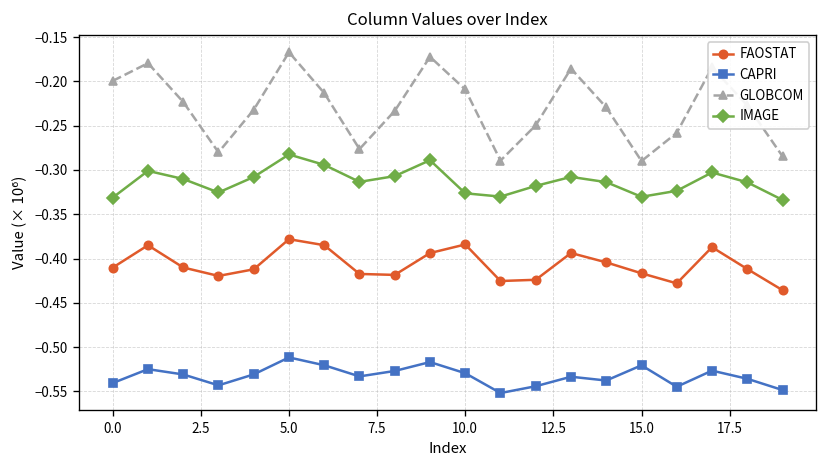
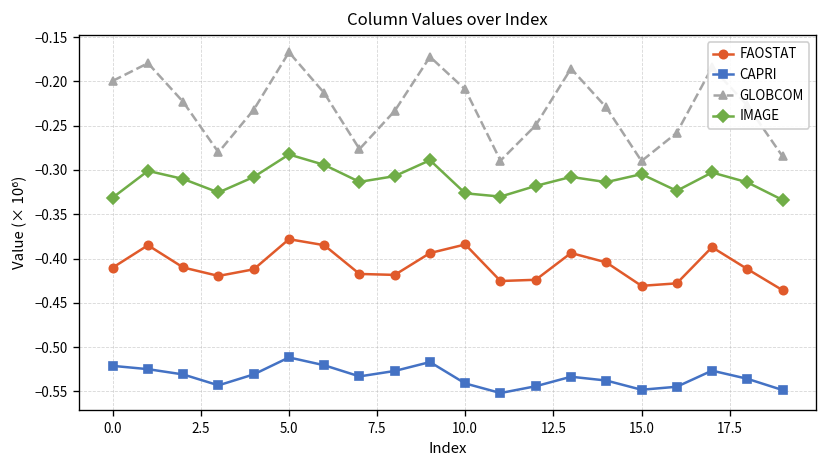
CAPRI, 0.0: -0.54 -> -0.52
CAPRI, 10.0: -0.53 -> -0.54
FAOSTAT, 15.0: -0.42 -> -0.43
CAPRI, 15.0: -0.52 -> -0.55
IMAGE, 15.0: -0.33 -> -0.30
